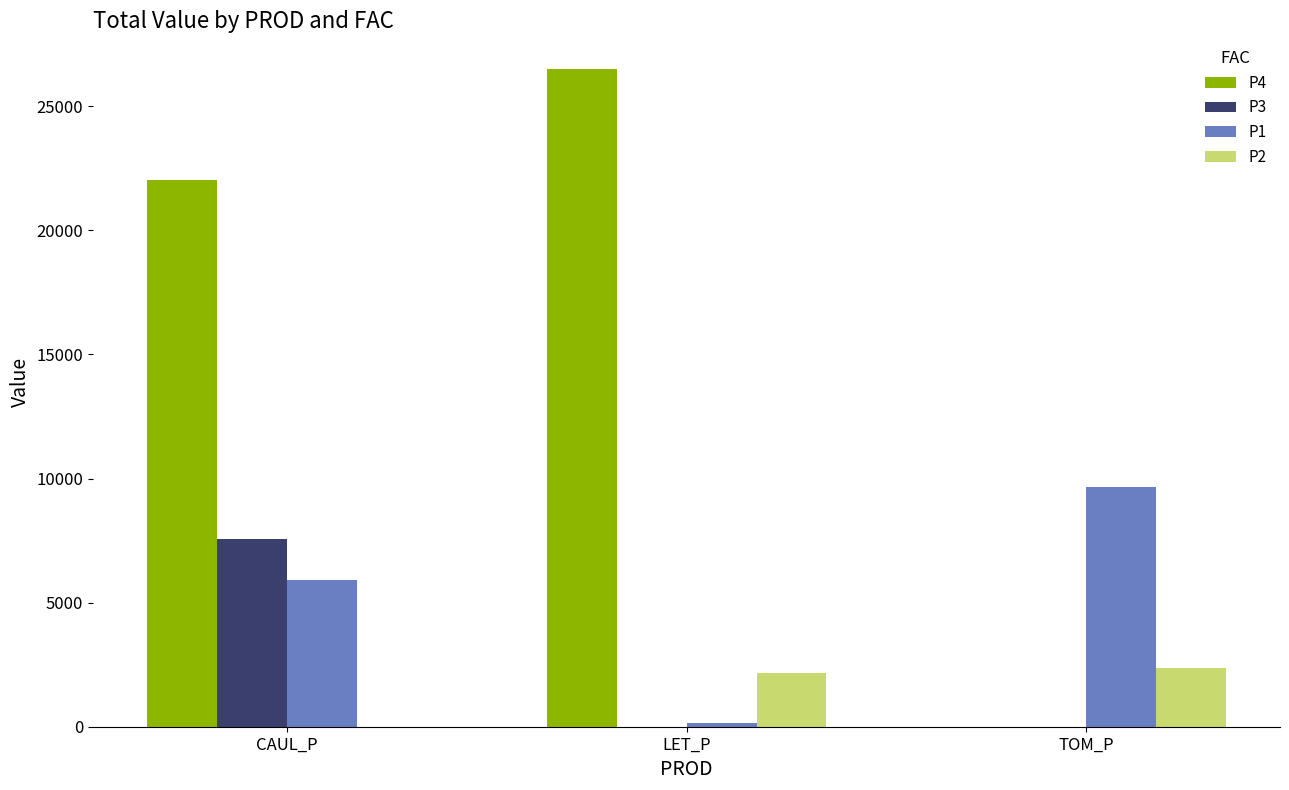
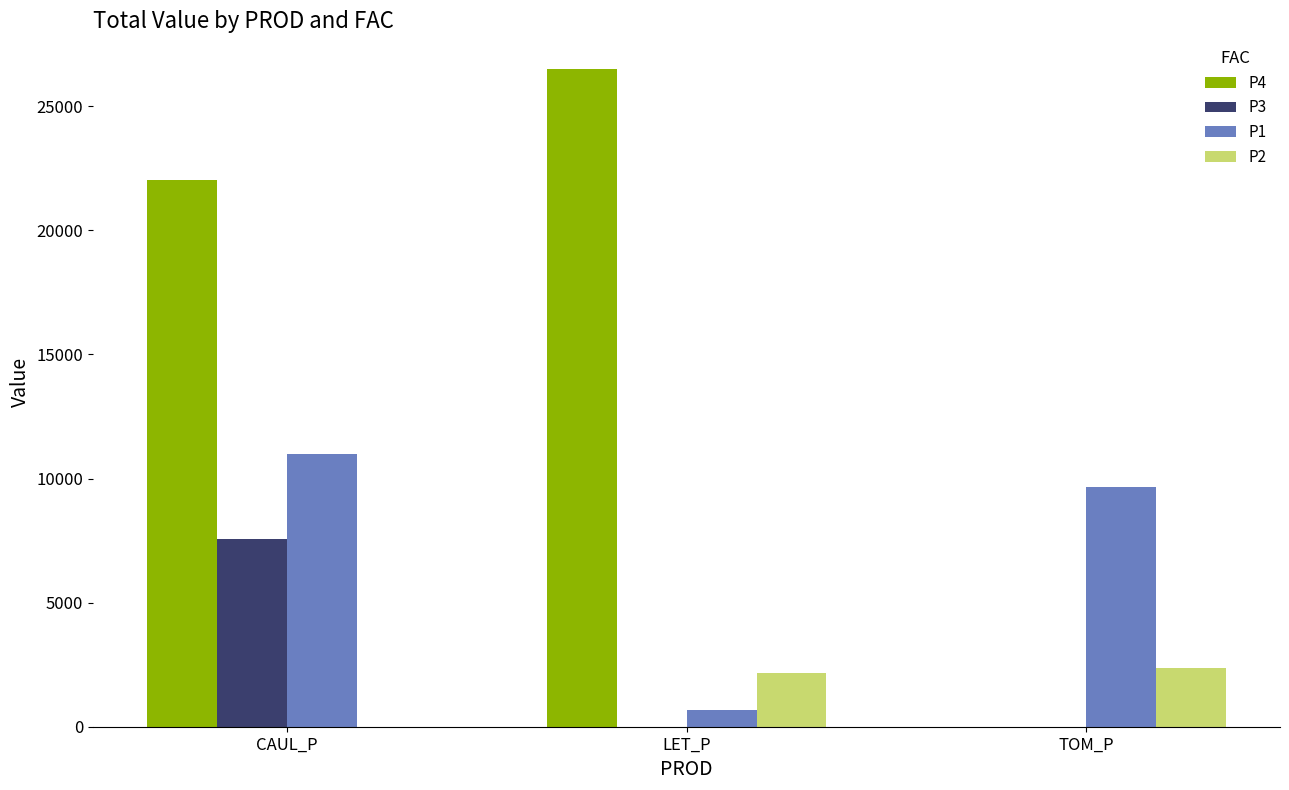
P1, CAUL_P: 5900 -> 11000
P1, LET_P: 200 -> 700
